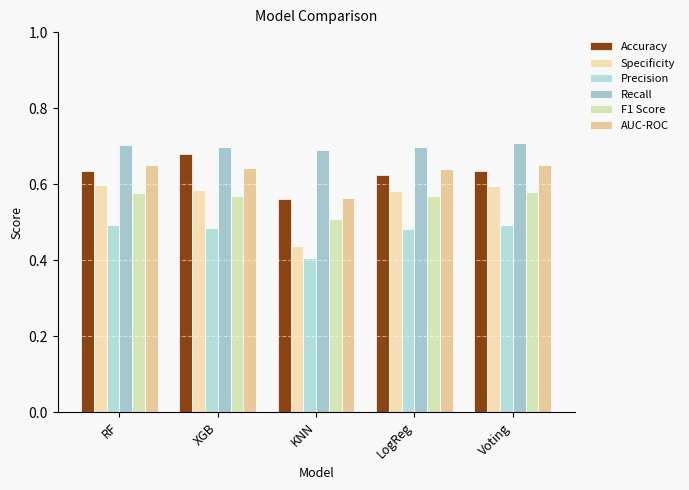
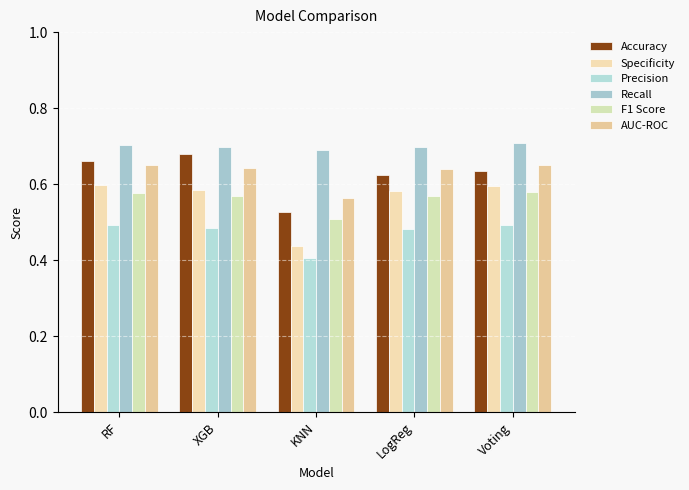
Accuracy, RF: 0.63 -> 0.66
Accuracy, KNN: 0.56 -> 0.53
